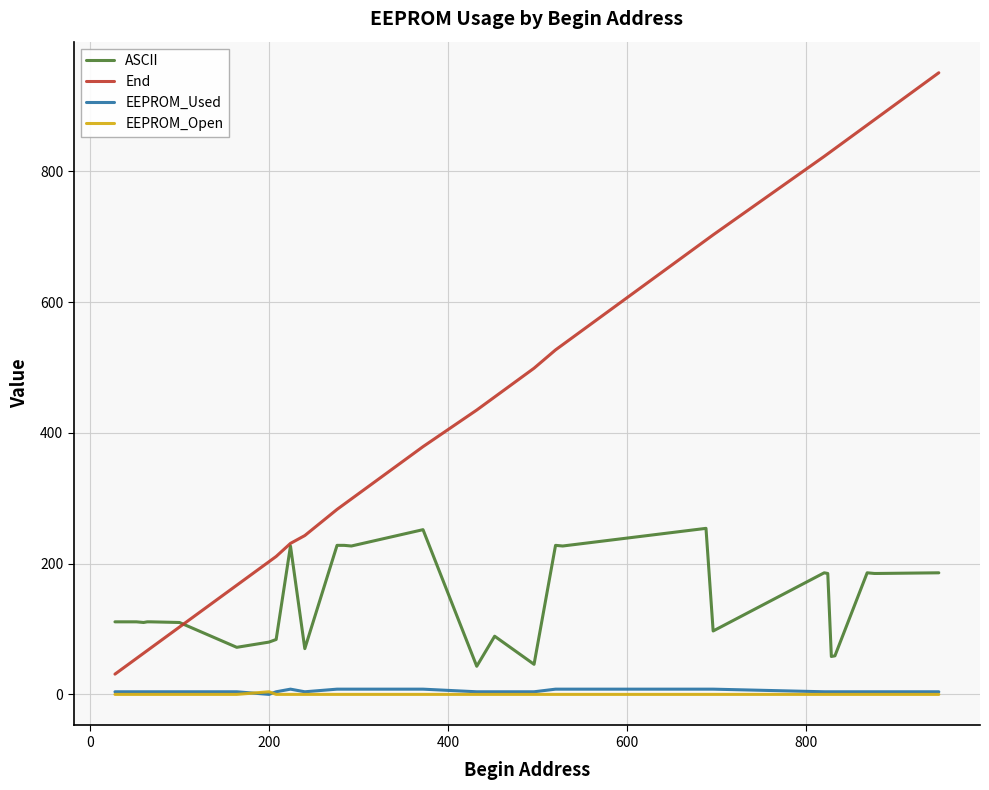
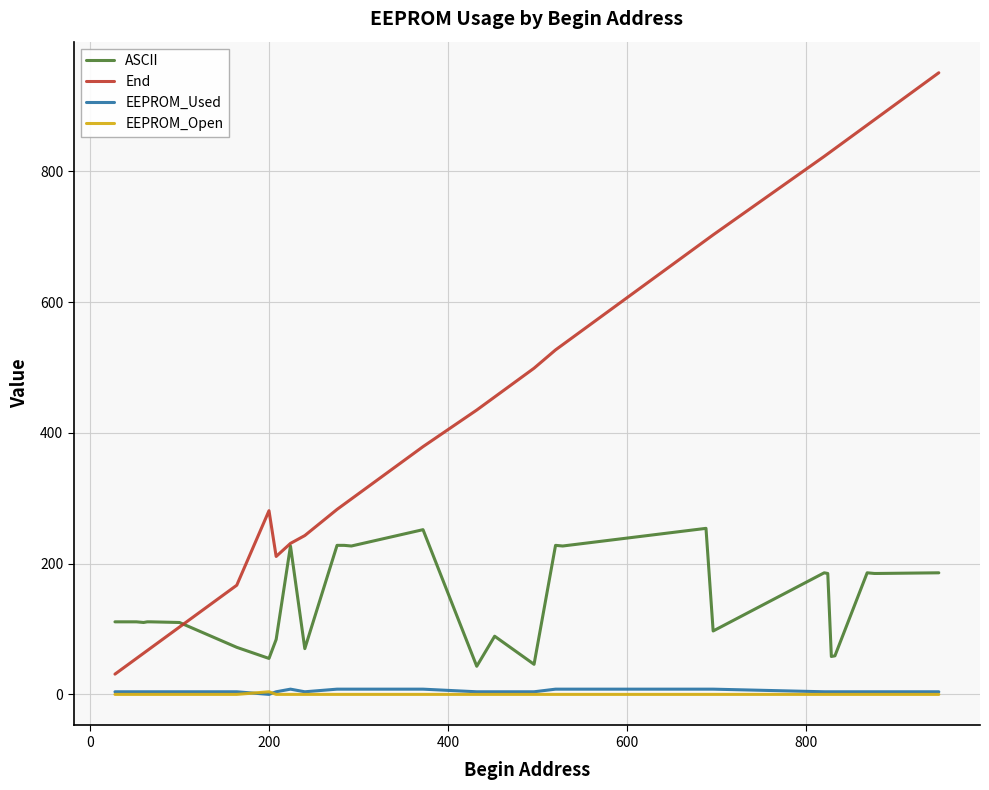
ASCII, 200: 80 -> 60
End, 200: 200 -> 280
